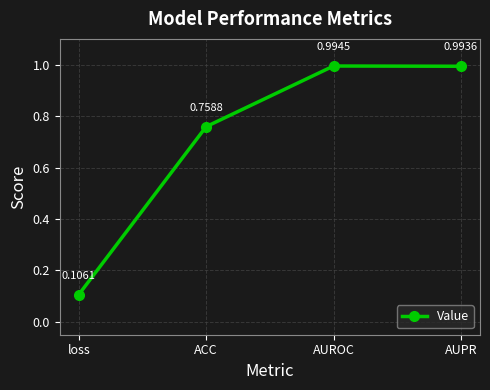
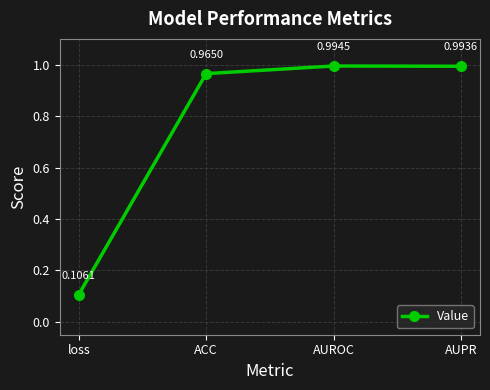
ACC: 0.7588 -> 0.9650
